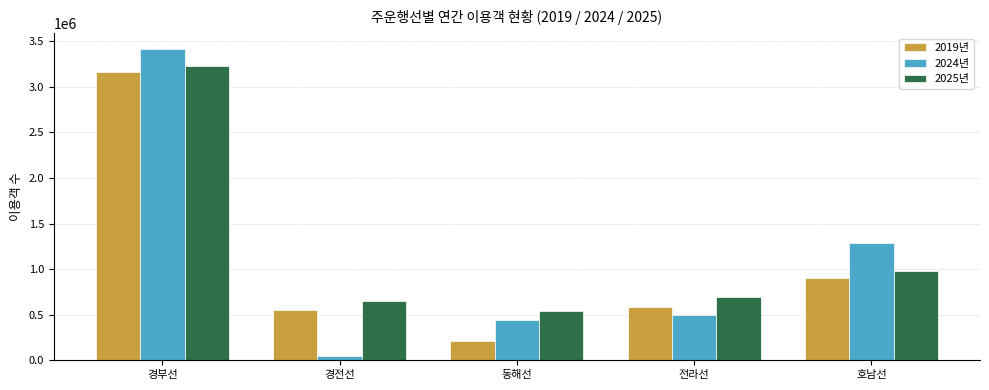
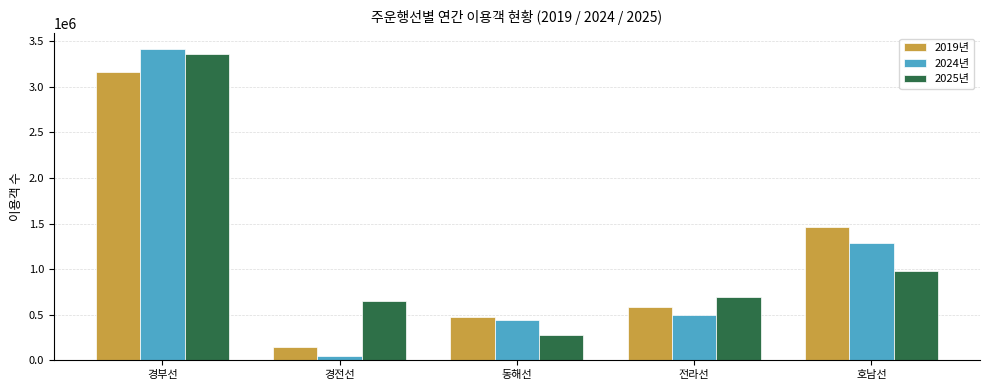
2025년, 경부선: 3200000 -> 3400000
2019년, 경전선: 600000 -> 100000
2019년, 동해선: 200000 -> 500000
2025년, 동해선: 500000 -> 300000
2019년, 호남선: 900000 -> 1500000
